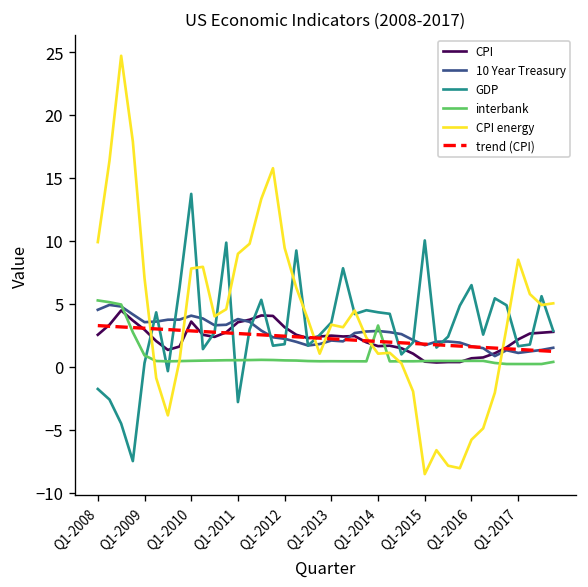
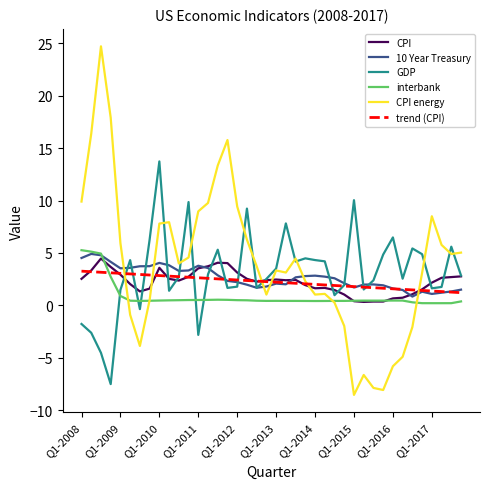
GDP, Q1-2009: 0.3 -> 1.5
CPI energy, Q1-2009: 7.0 -> 5.9
interbank, Q1-2014: 3.3 -> 0.4
